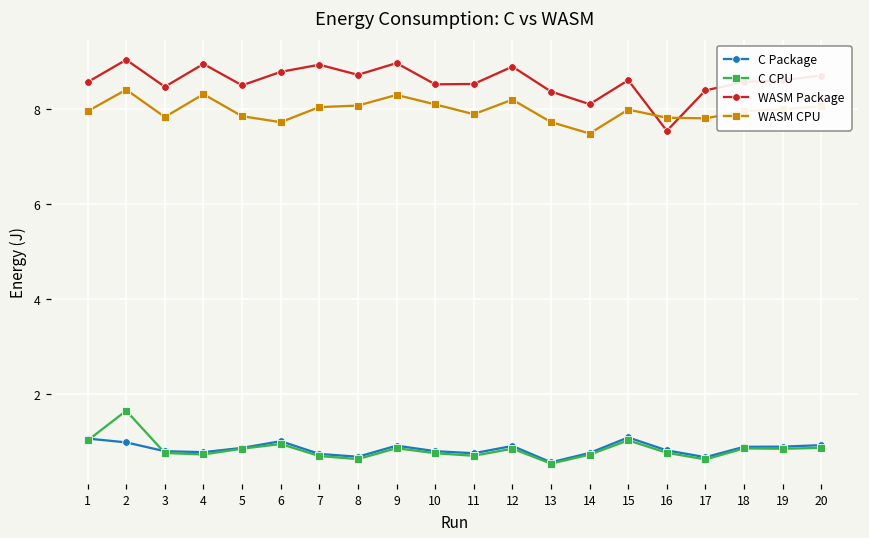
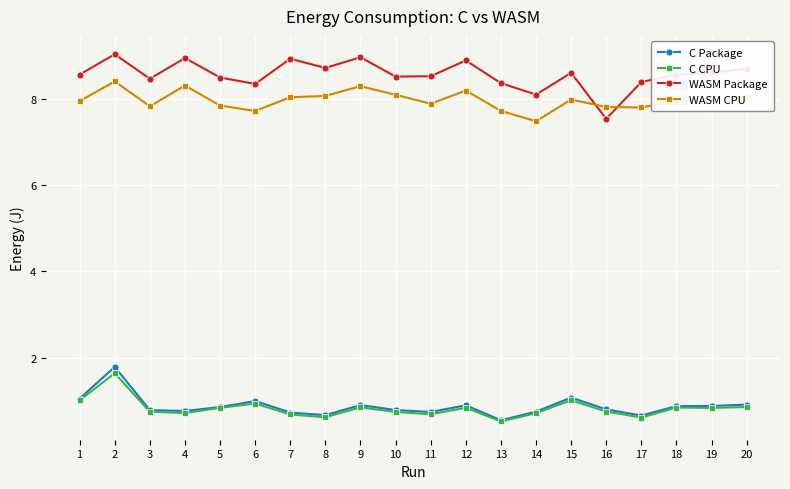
C Package, 2: 1.0 -> 1.8
WASM Package, 6: 8.8 -> 8.3
